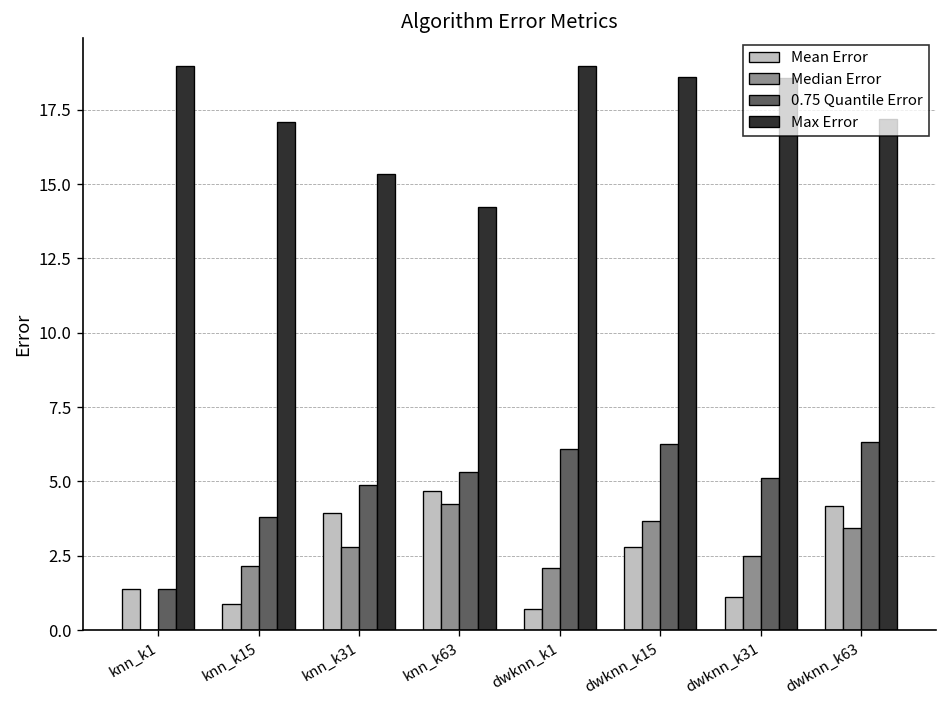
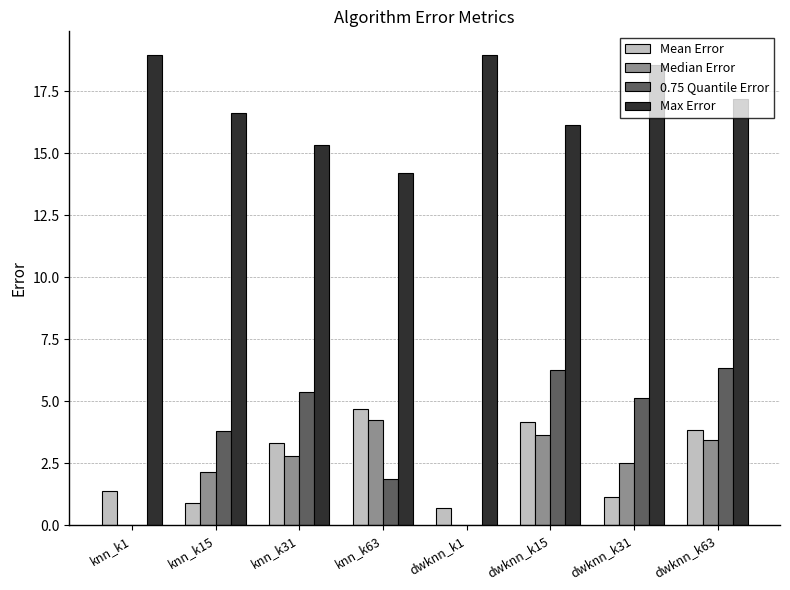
0.75 Quantile Error, knn_k1: 1.4 -> 0.0
Max Error, knn_k15: 17.1 -> 16.6
Mean Error, knn_k31: 3.9 -> 3.3
0.75 Quantile Error, knn_k31: 4.9 -> 5.4
0.75 Quantile Error, knn_k63: 5.3 -> 1.9
Median Error, dwknn_k1: 2.1 -> 0.0
0.75 Quantile Error, dwknn_k1: 6.1 -> 0.0
Mean Error, dwknn_k15: 2.8 -> 4.2
Max Error, dwknn_k15: 18.6 -> 16.2
Mean Error, dwknn_k63: 4.2 -> 3.8
